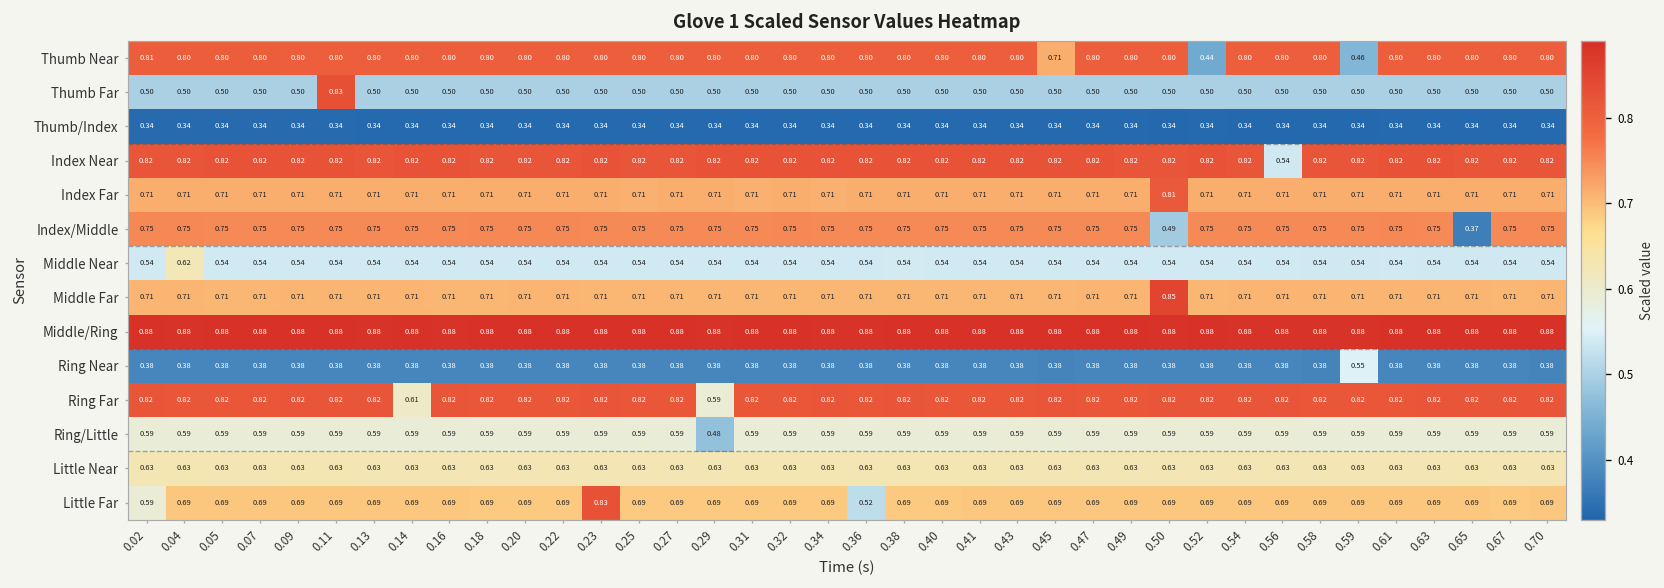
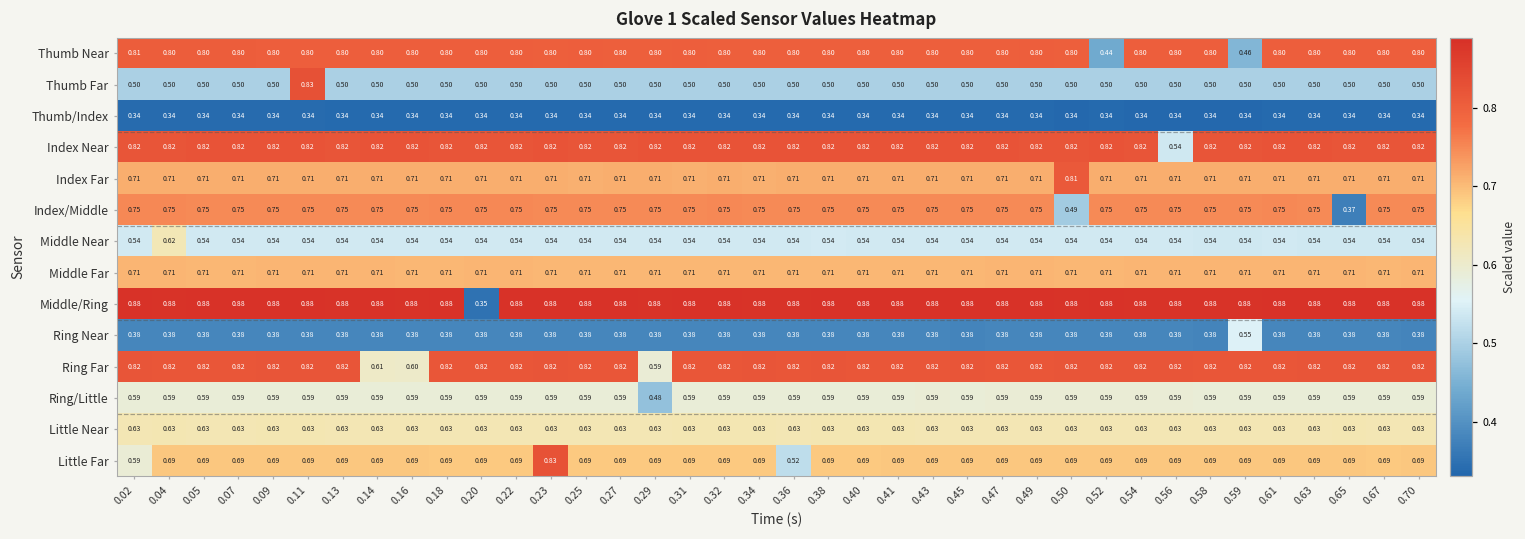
Thumb Near, 0.45: 0.71 -> 0.80
Middle Far, 0.50: 0.85 -> 0.71
Middle/Ring, 0.20: 0.88 -> 0.35
Ring Far, 0.16: 0.82 -> 0.60
